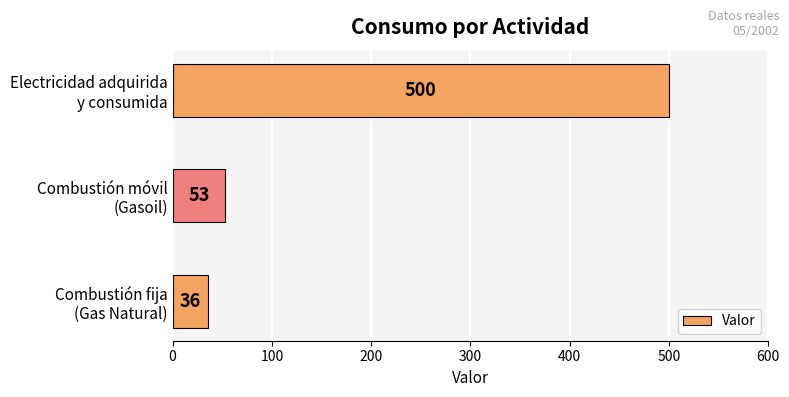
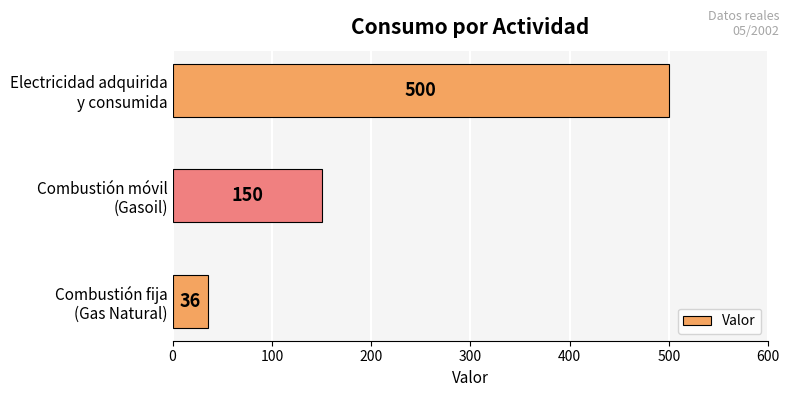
Combustión móvil (Gasoil): 53 -> 150
